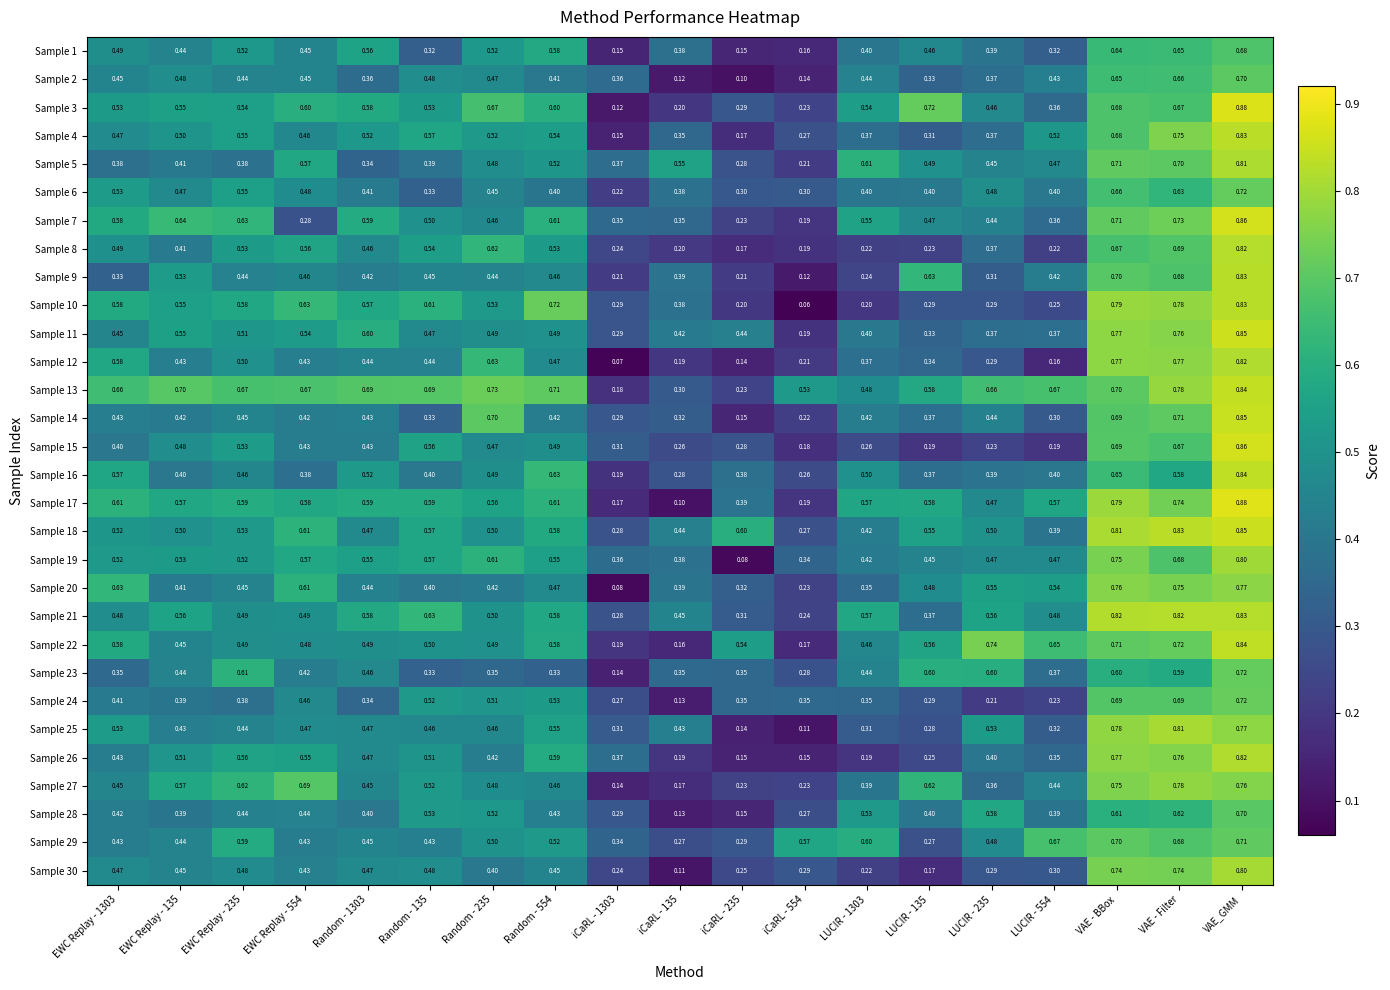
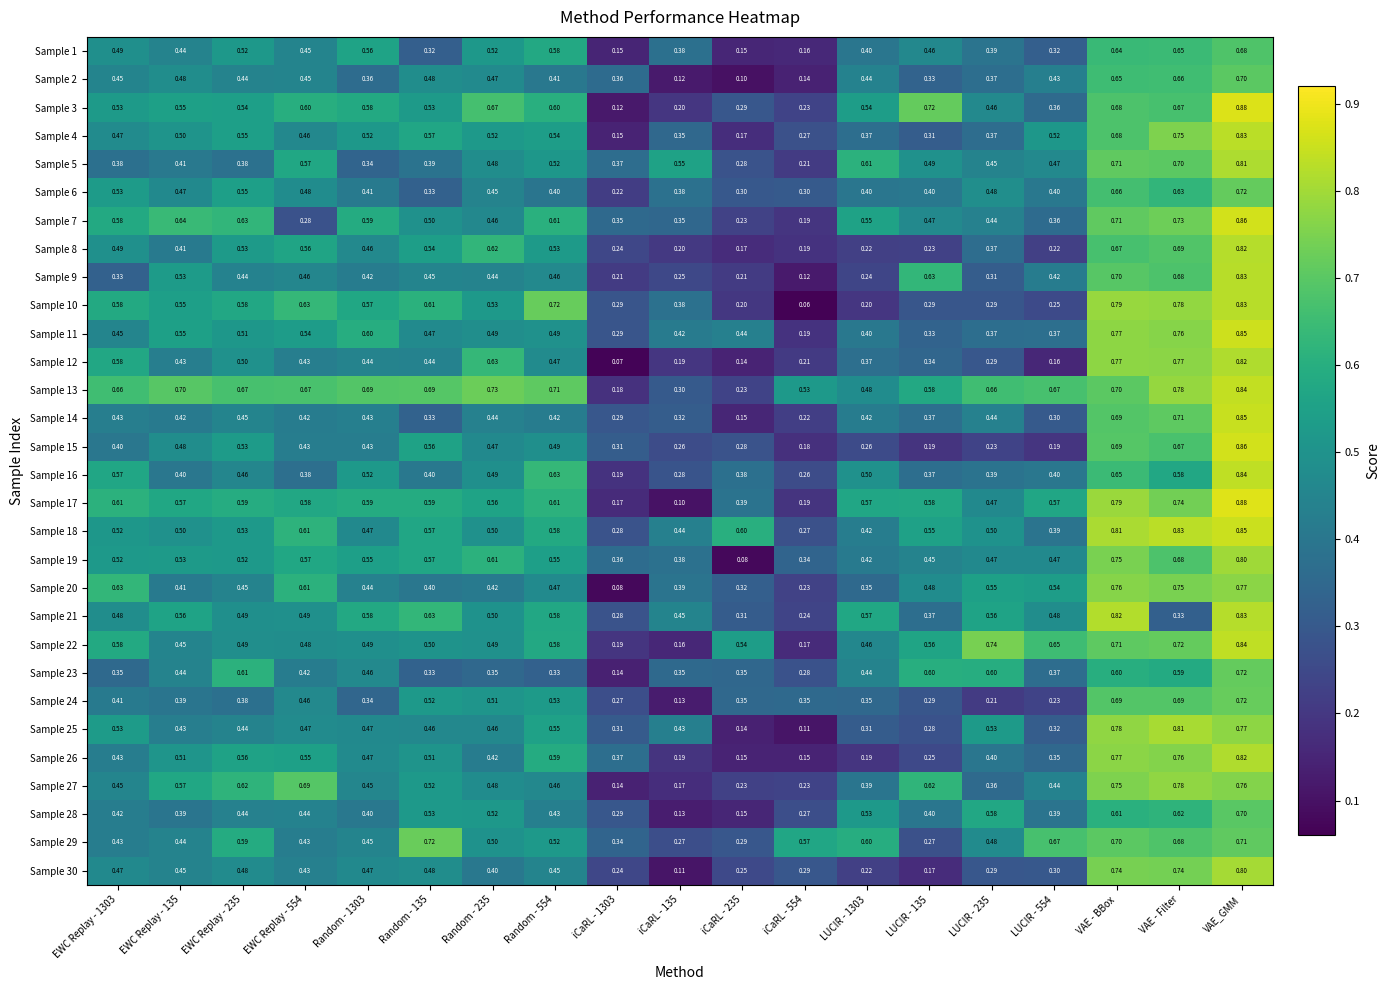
Sample 9, iCaRL - 135: 0.39 -> 0.25
Sample 14, Random - 235: 0.70 -> 0.44
Sample 21, VAE - Filter: 0.82 -> 0.33
Sample 29, Random - 135: 0.43 -> 0.72
